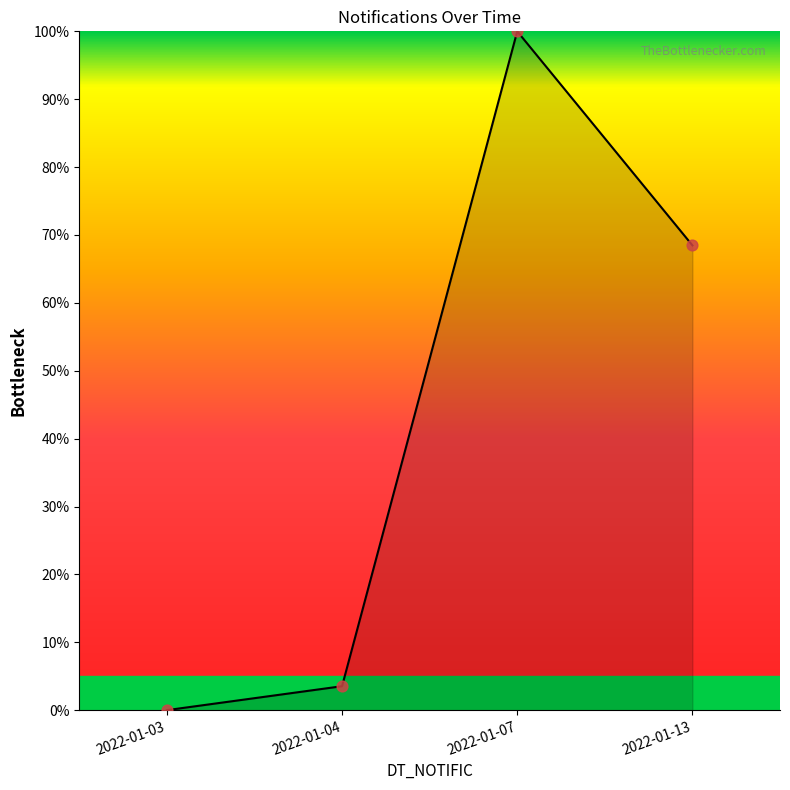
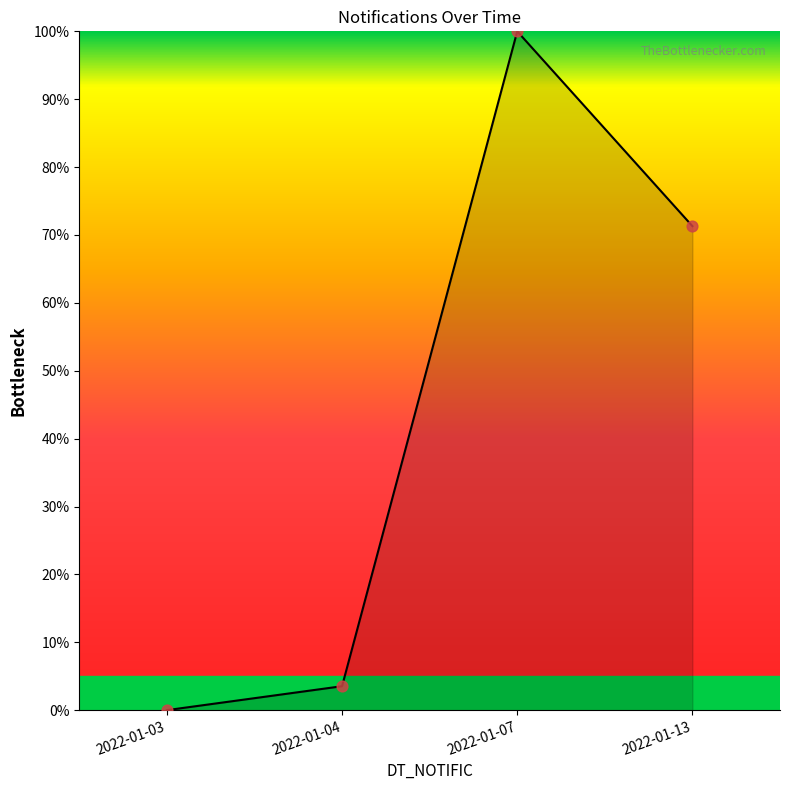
2022-01-13: 68% -> 71%
